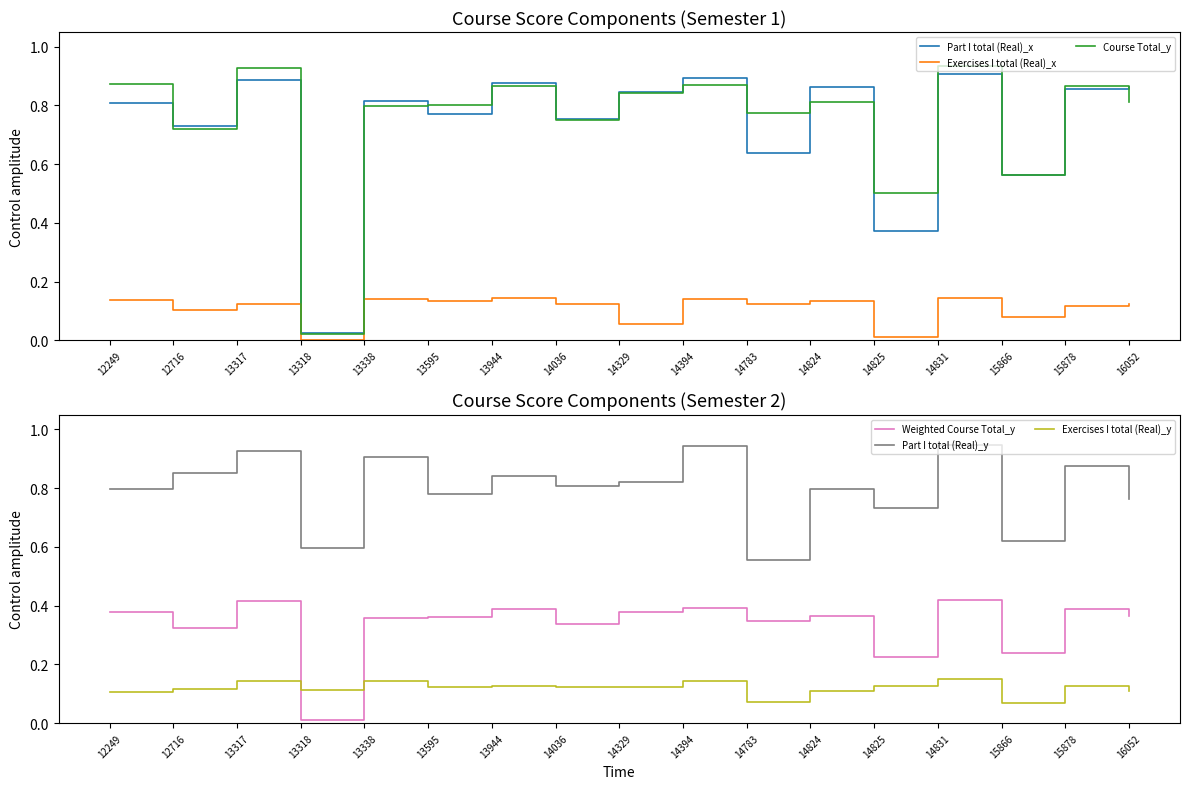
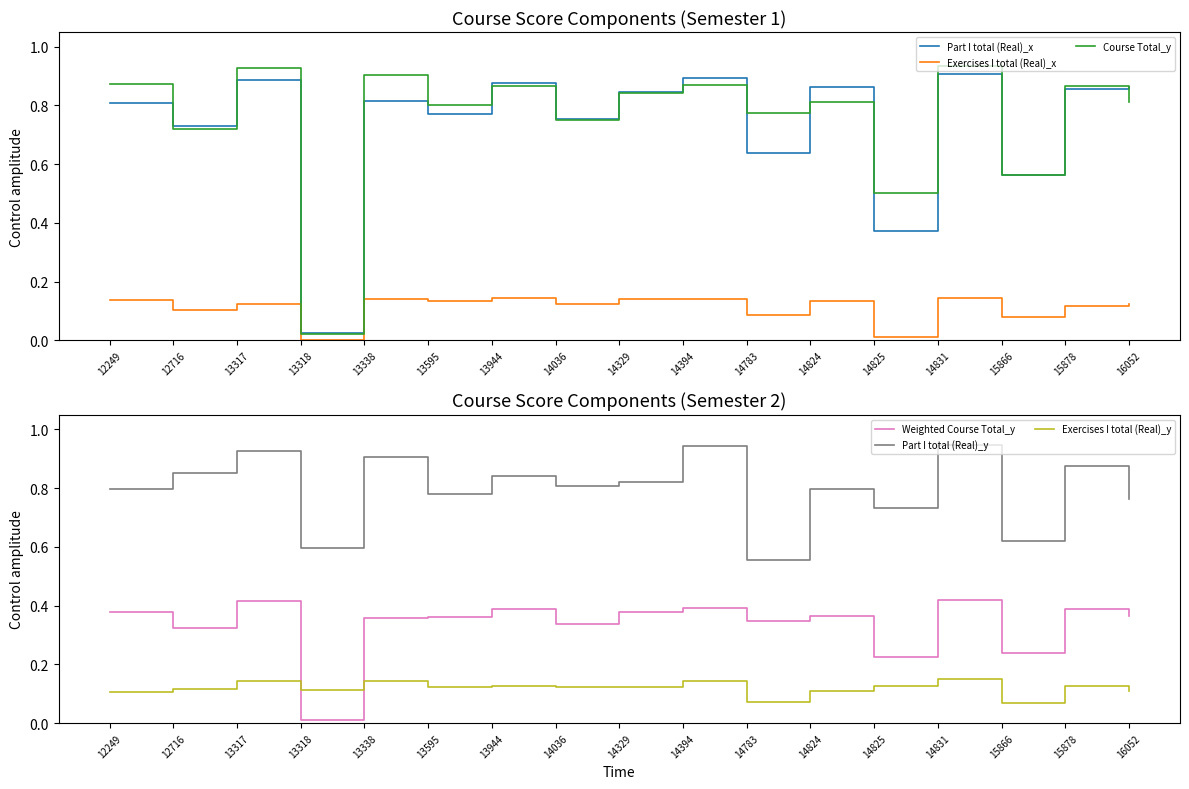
Course Score Components (Semester 1), Course Total_y, 13338: 0.80 -> 0.90
Course Score Components (Semester 1), Exercises I total (Real)_x, 14329: 0.06 -> 0.14
Course Score Components (Semester 1), Exercises I total (Real)_x, 14783: 0.12 -> 0.09
